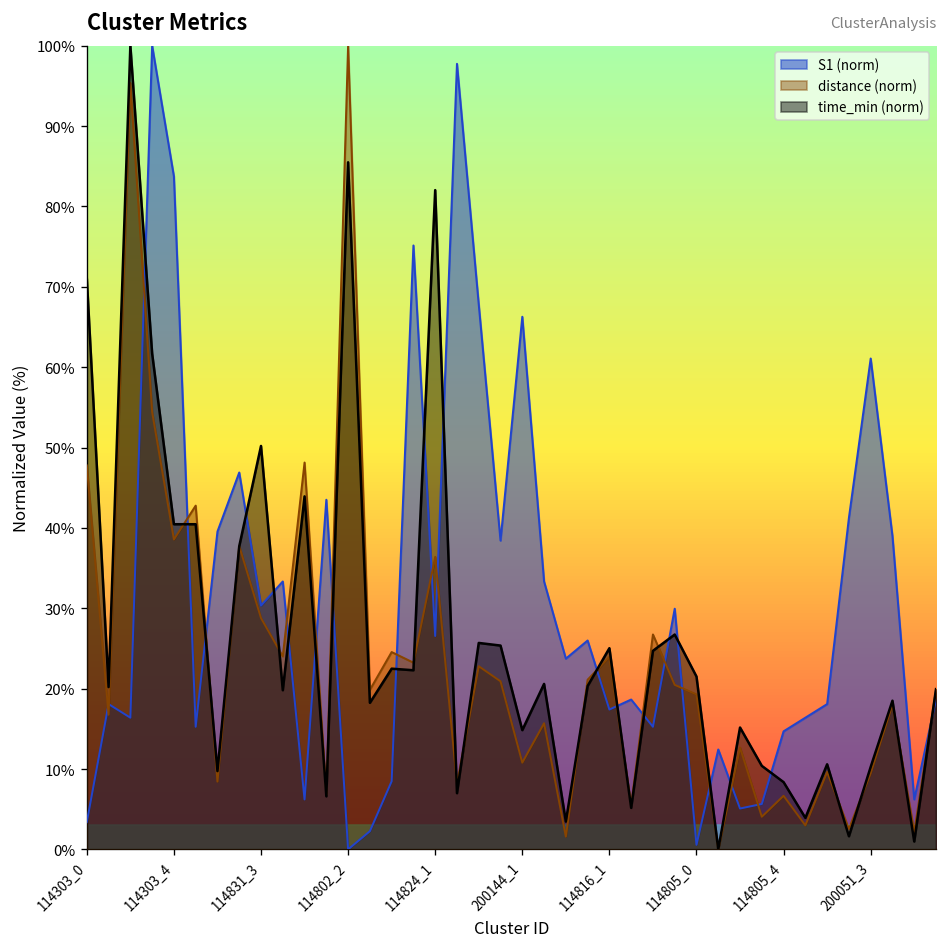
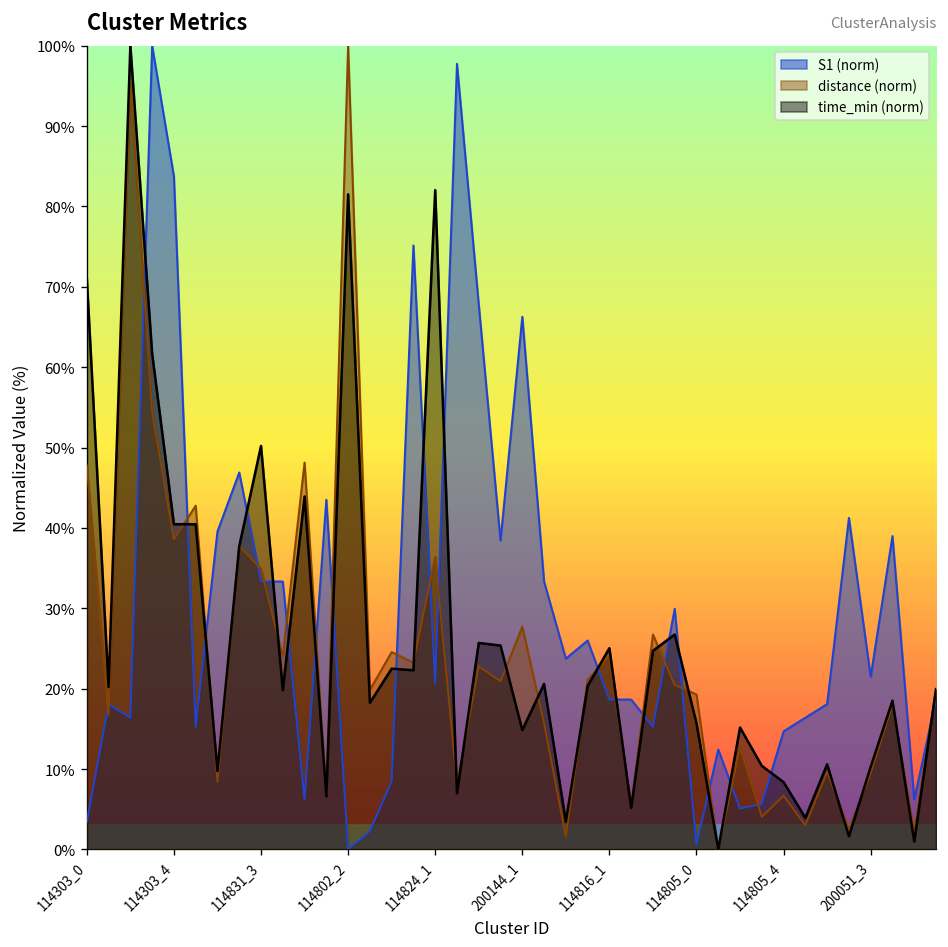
S1 (norm), 114831_3: 30% -> 33%
distance (norm), 114831_3: 29% -> 35%
time_min (norm), 114802_2: 85% -> 82%
S1 (norm), 114824_1: 27% -> 21%
distance (norm), 200144_1: 11% -> 28%
S1 (norm), 114816_1: 17% -> 19%
time_min (norm), 114805_0: 22% -> 16%
S1 (norm), 200051_3: 61% -> 21%
